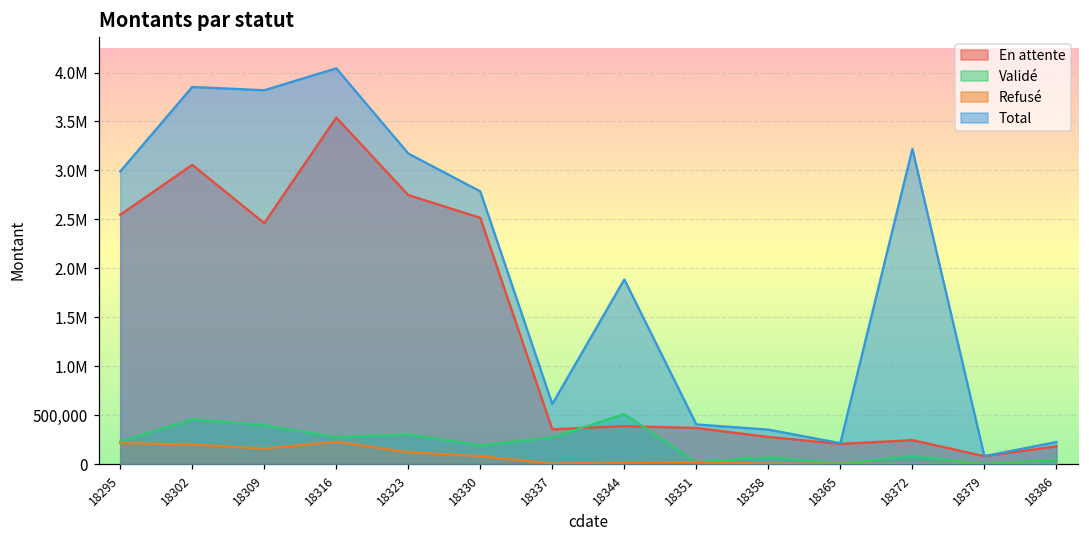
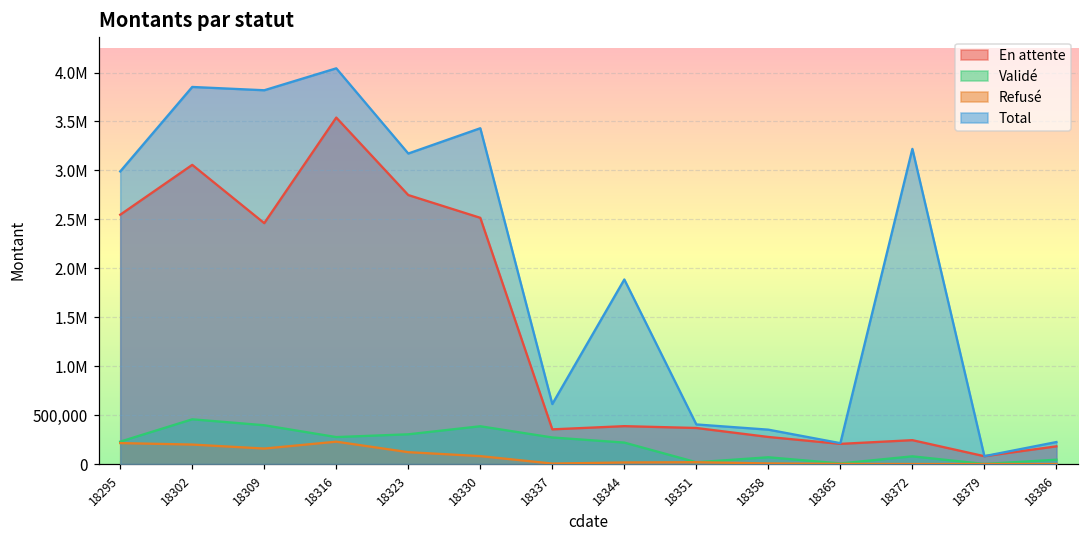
Validé, 18330: 200,000 -> 400,000
Total, 18330: 2,800,000 -> 3,400,000
Validé, 18344: 500,000 -> 200,000
